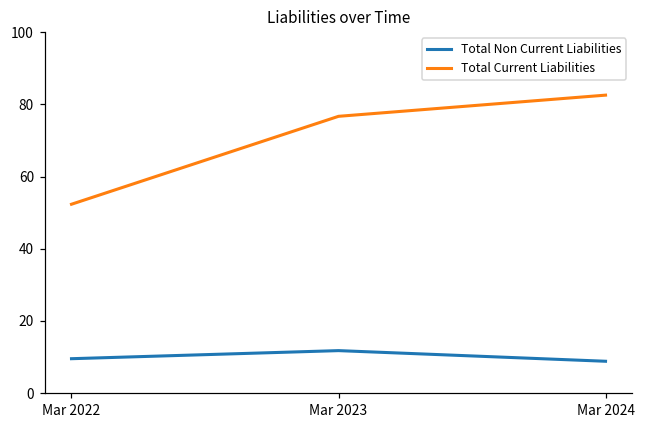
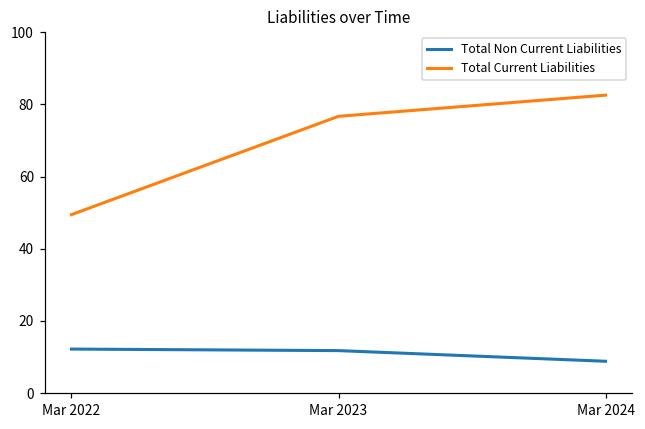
Total Non Current Liabilities, Mar 2022: 10 -> 12
Total Current Liabilities, Mar 2022: 52 -> 49
